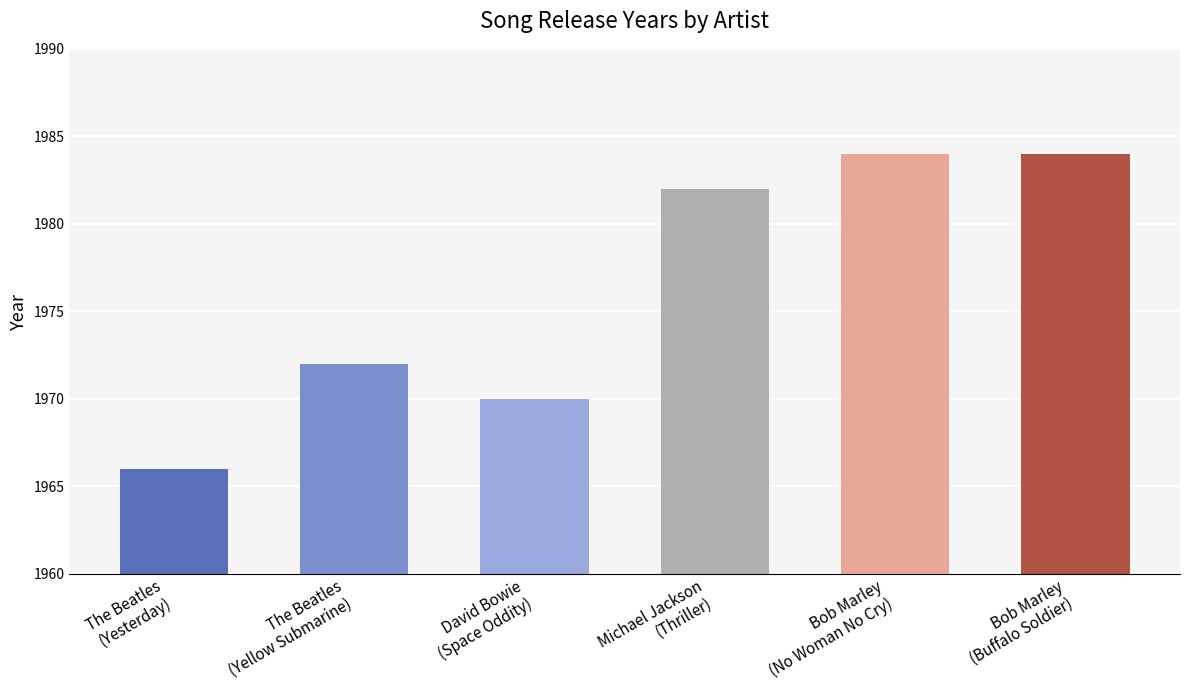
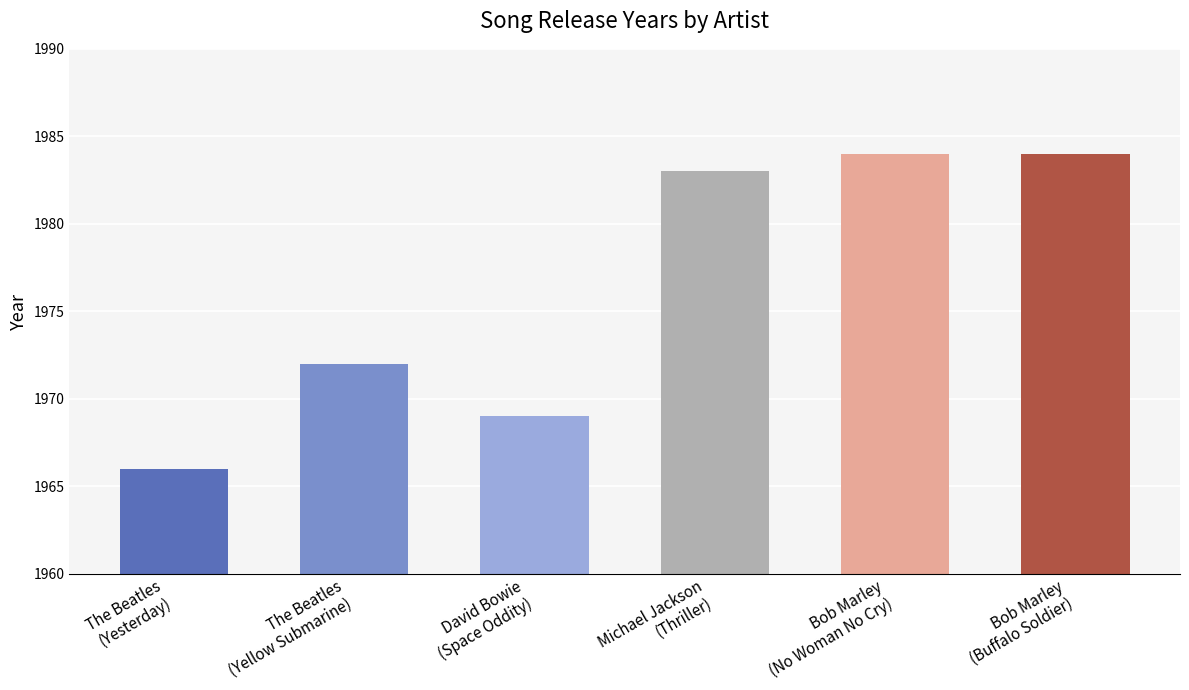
David Bowie (Space Oddity): 1970 -> 1969
Michael Jackson (Thriller): 1982 -> 1983
